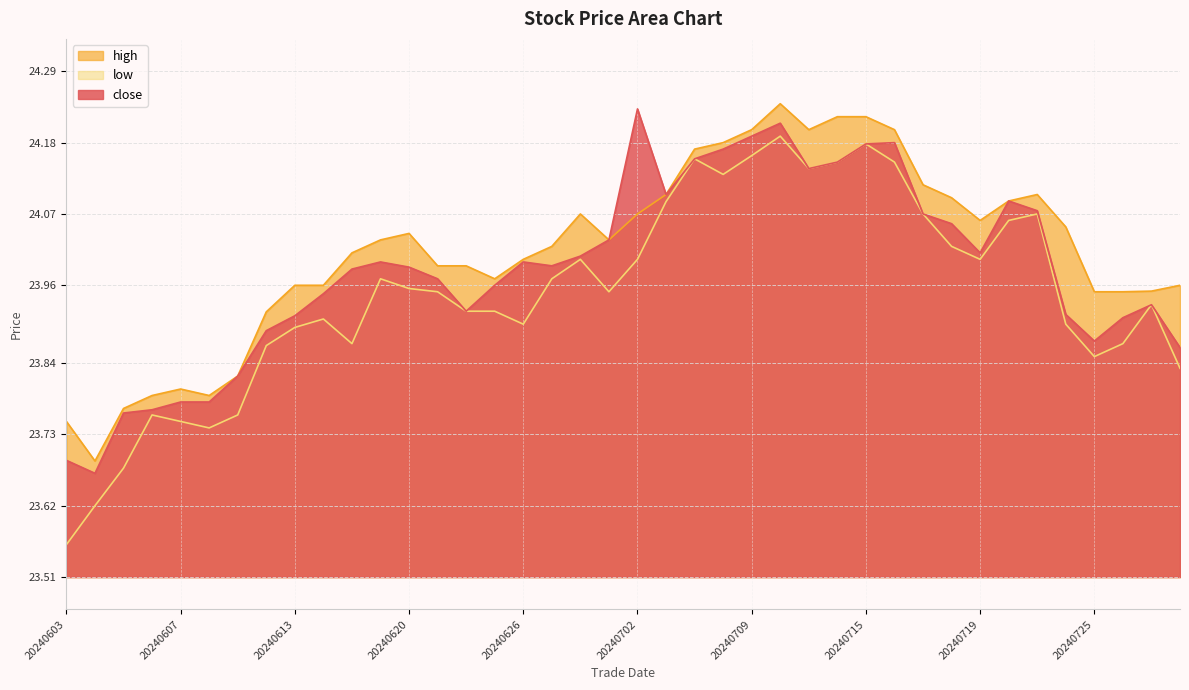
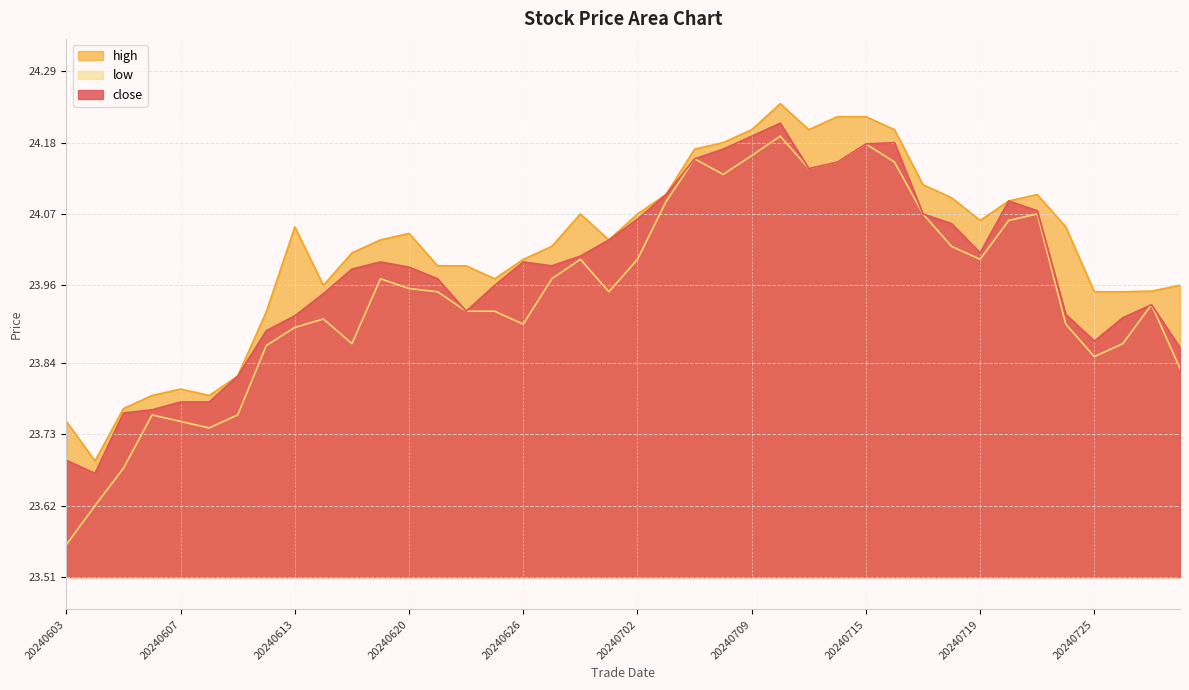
high, 20240613: 23.96 -> 24.05
close, 20240702: 24.23 -> 24.06
